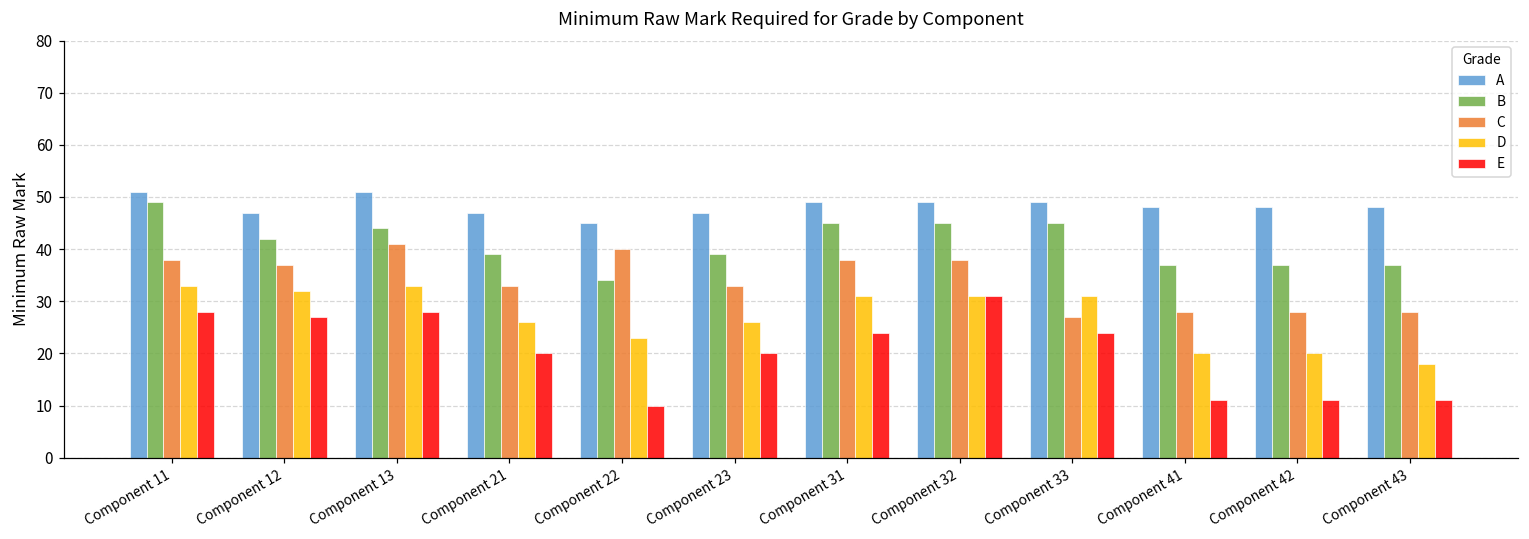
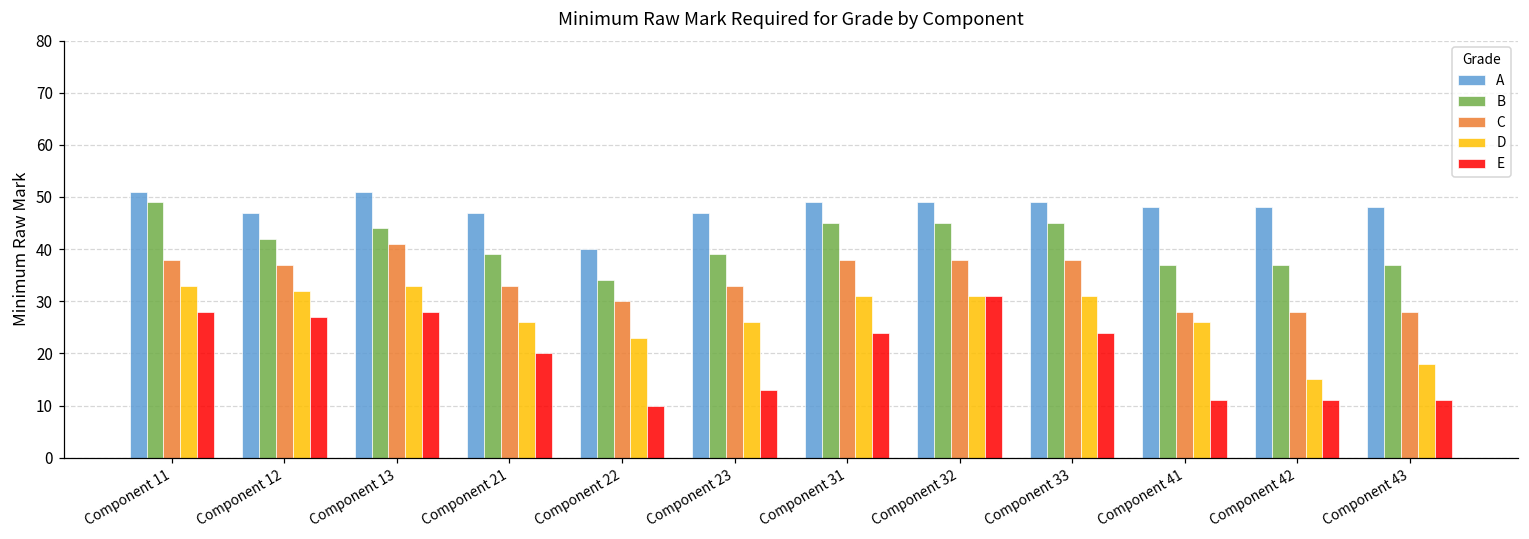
A, Component 22: 45 -> 40
C, Component 22: 40 -> 30
E, Component 23: 20 -> 13
C, Component 33: 27 -> 38
D, Component 41: 20 -> 26
D, Component 42: 20 -> 15
